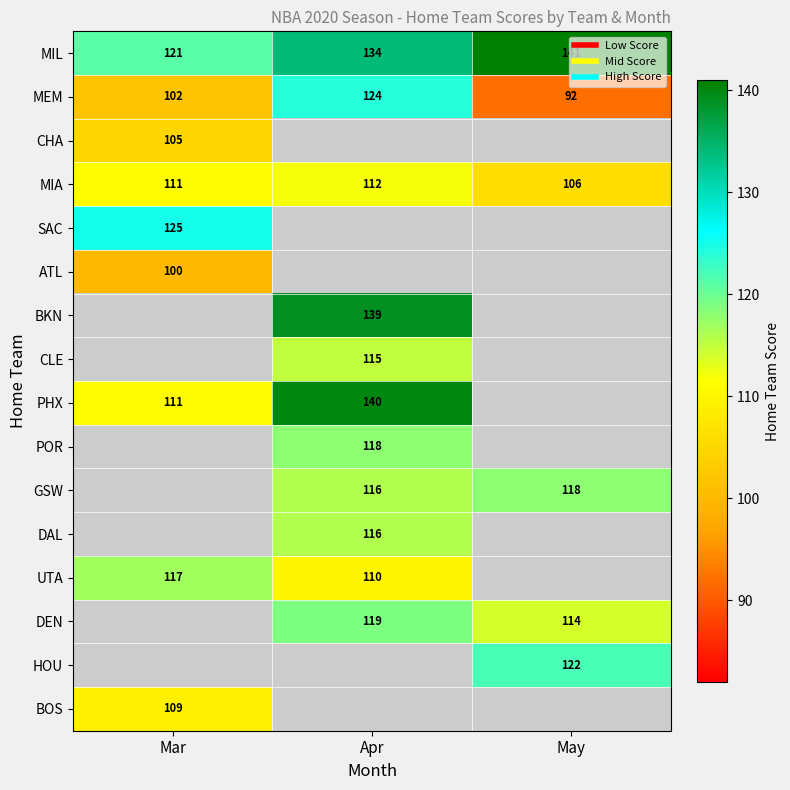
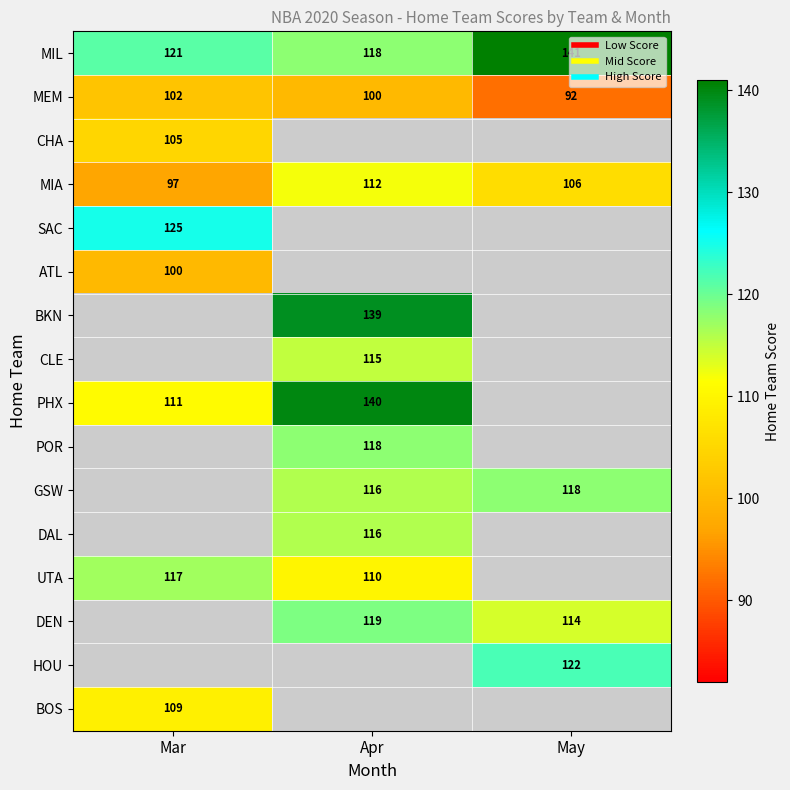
MIL, Apr: 134 -> 118
MEM, Apr: 124 -> 100
MIA, Mar: 111 -> 97
